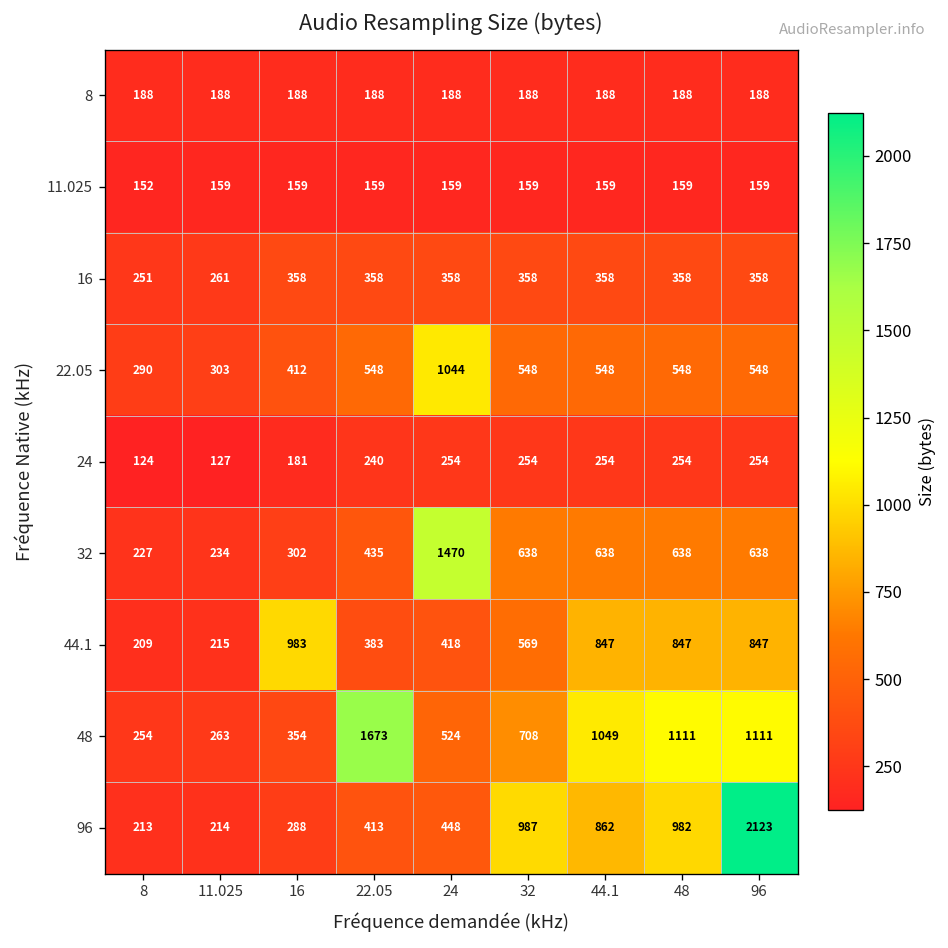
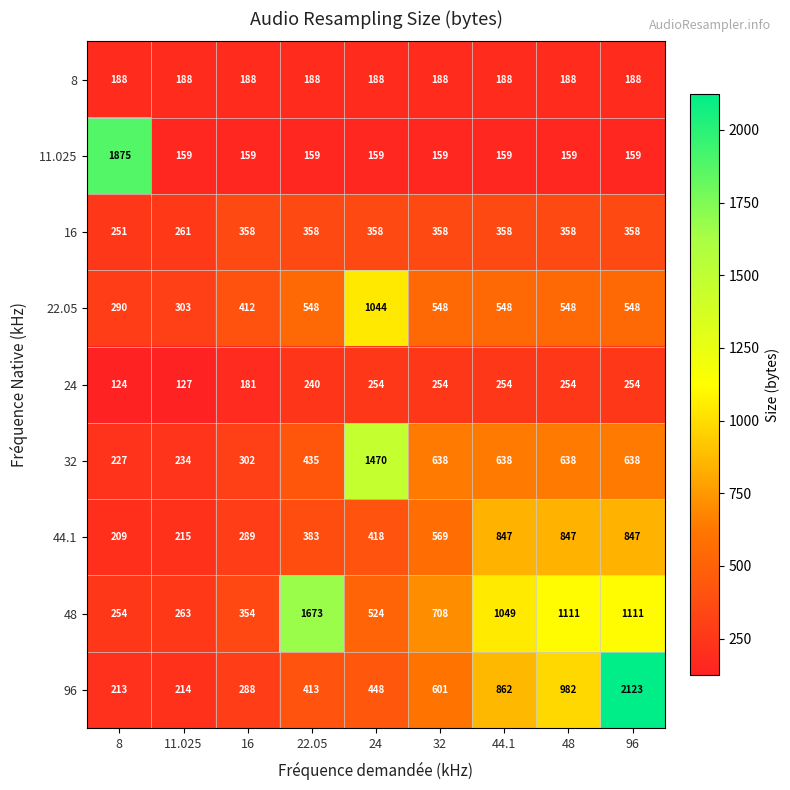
11.025, 8: 152 -> 1875
44.1, 16: 983 -> 289
96, 32: 987 -> 601
